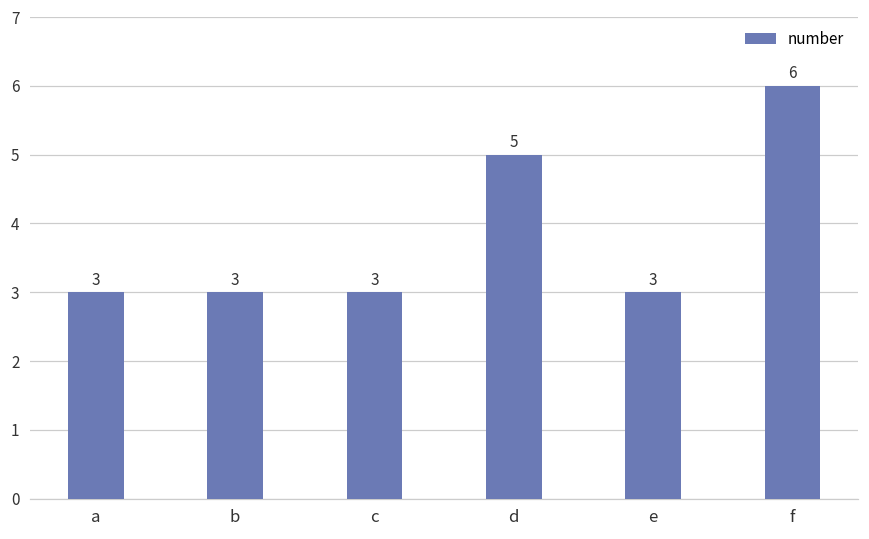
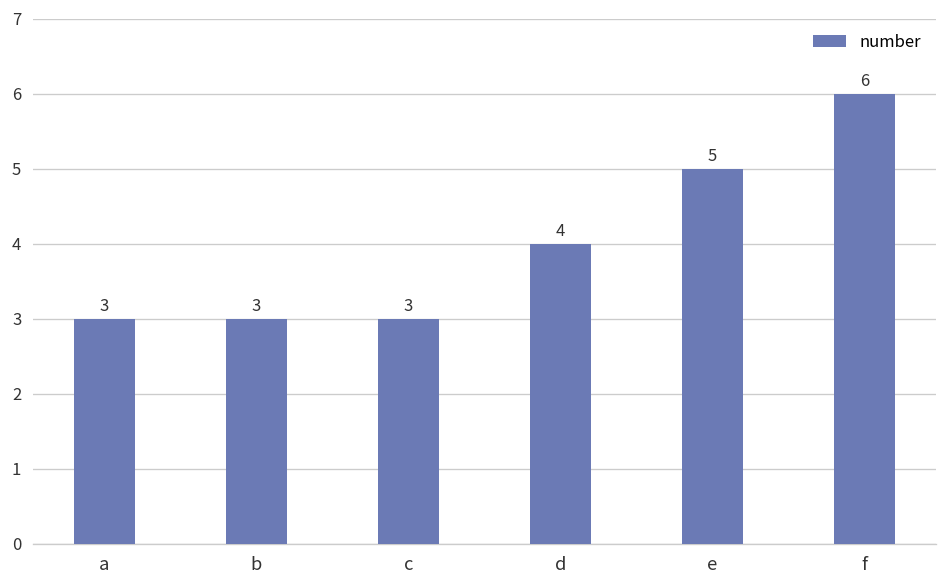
d: 5 -> 4
e: 3 -> 5
